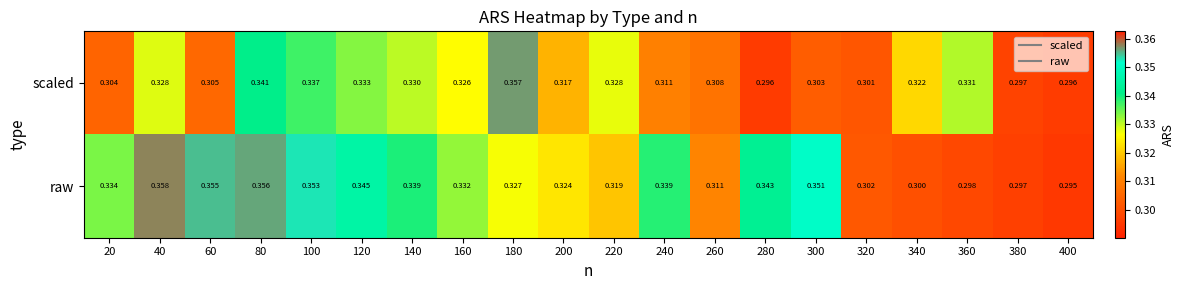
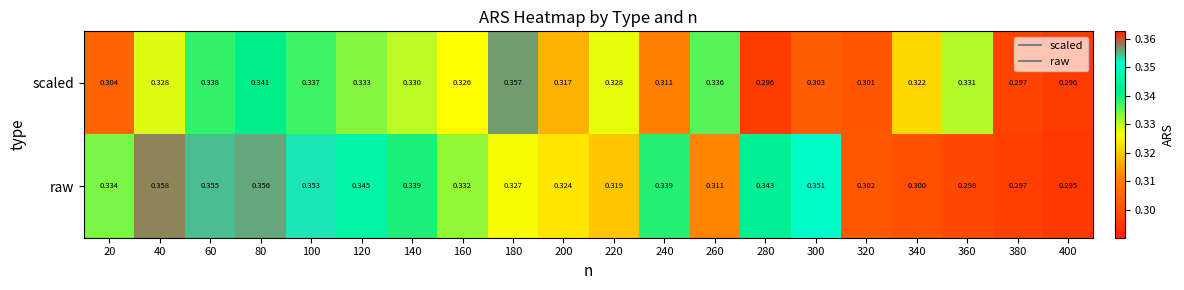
scaled, 60: 0.305 -> 0.338
scaled, 260: 0.308 -> 0.336
